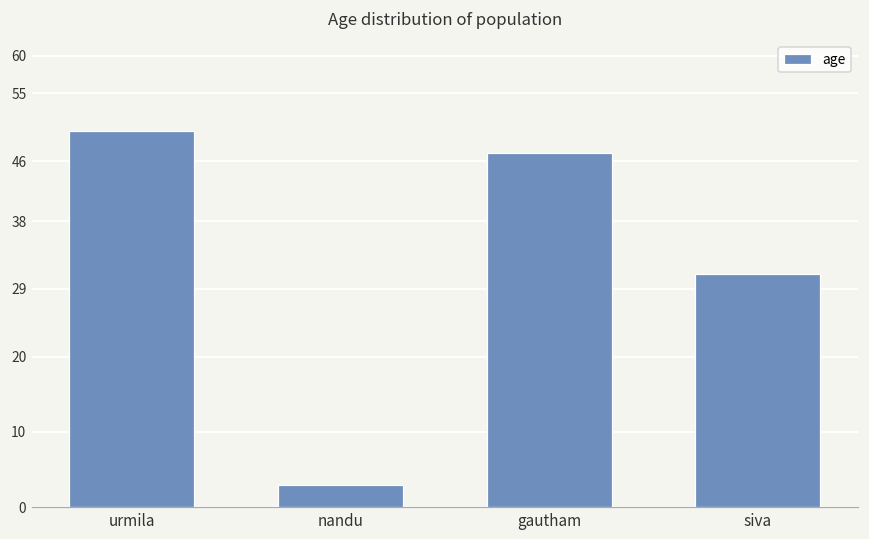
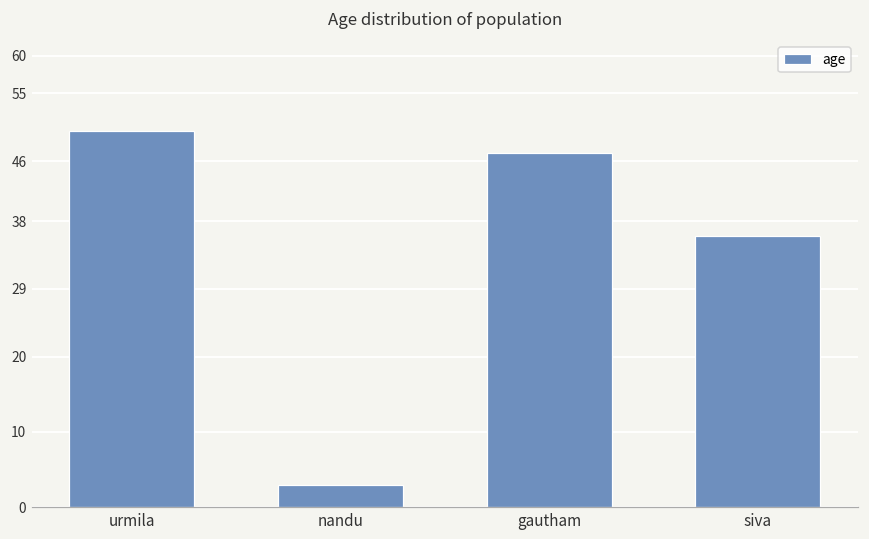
siva: 31 -> 36
